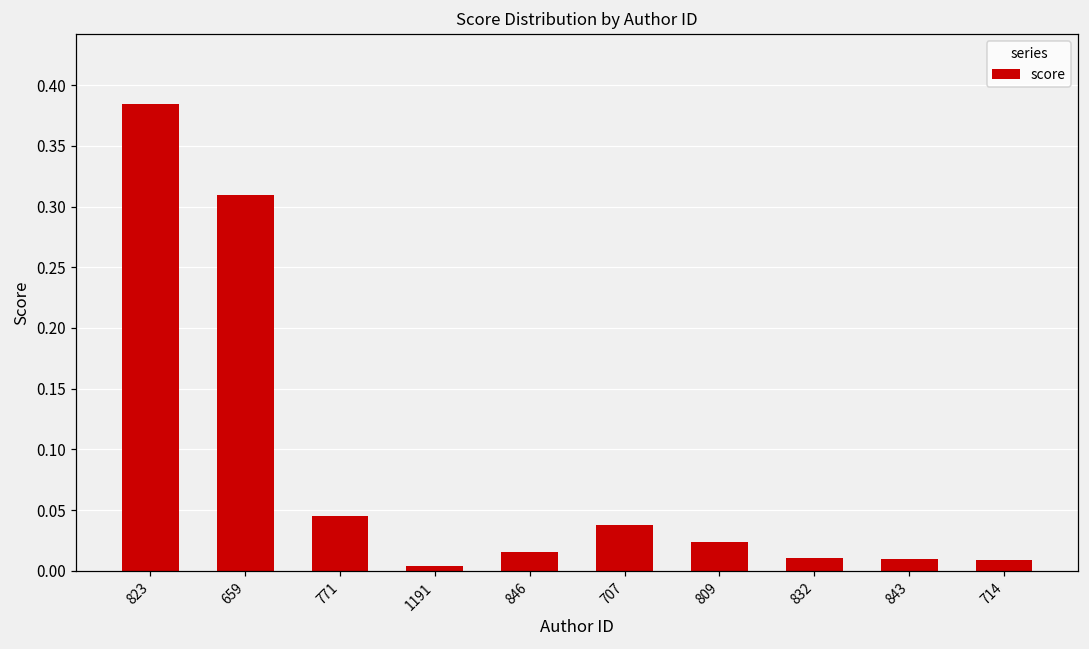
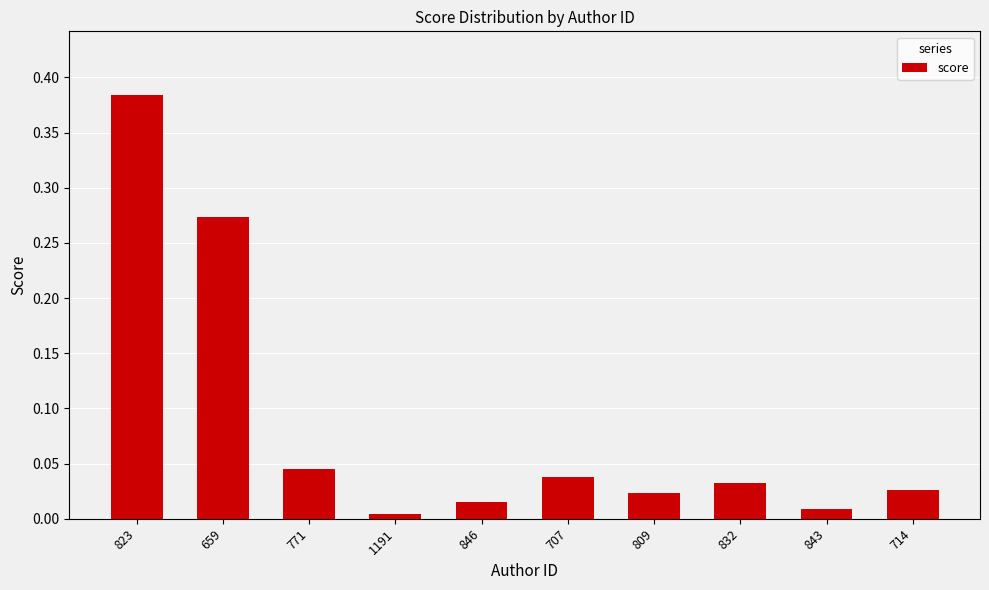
659: 0.309 -> 0.273
832: 0.010 -> 0.033
714: 0.009 -> 0.026
